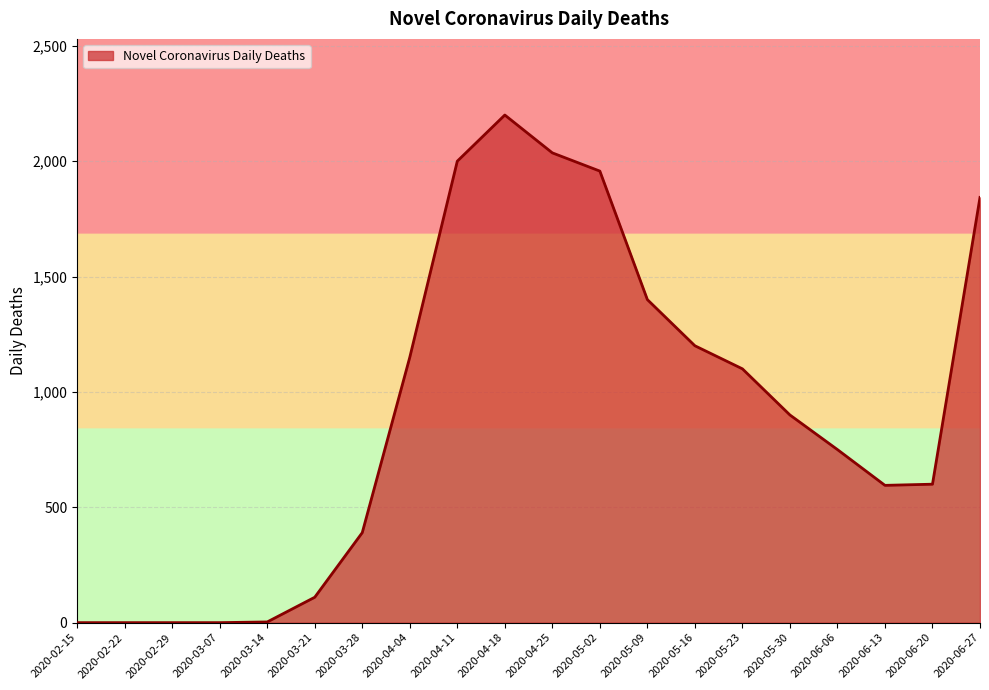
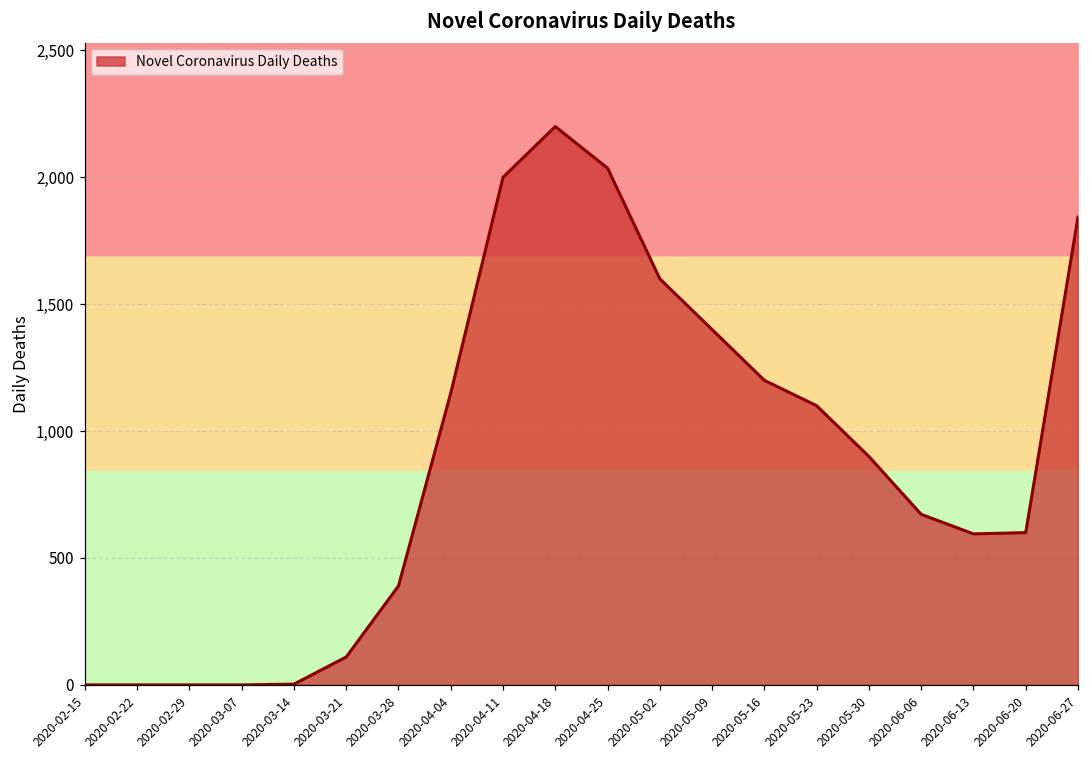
2020-05-02: 1,960 -> 1,600
2020-06-06: 750 -> 670
